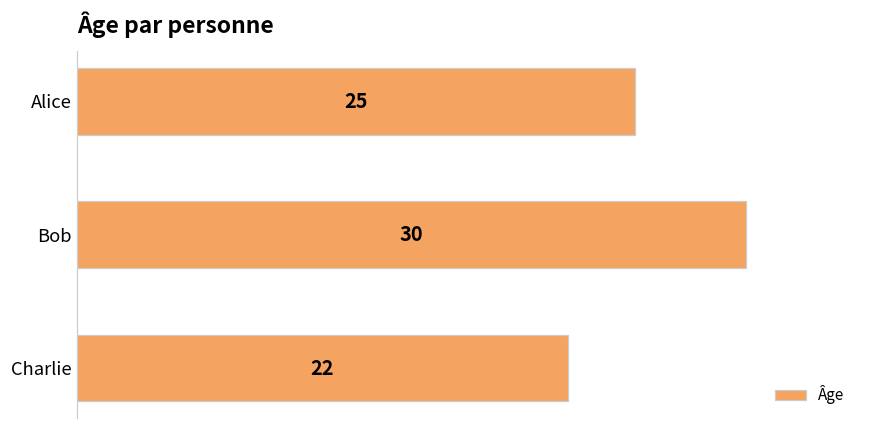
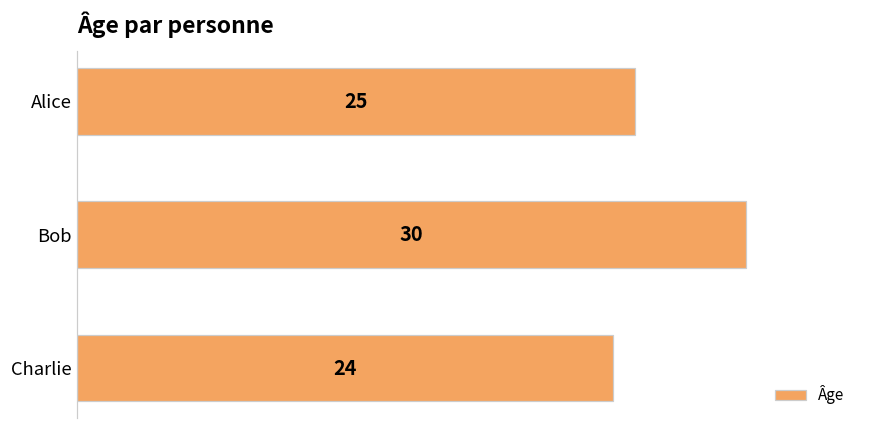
Charlie: 22 -> 24
